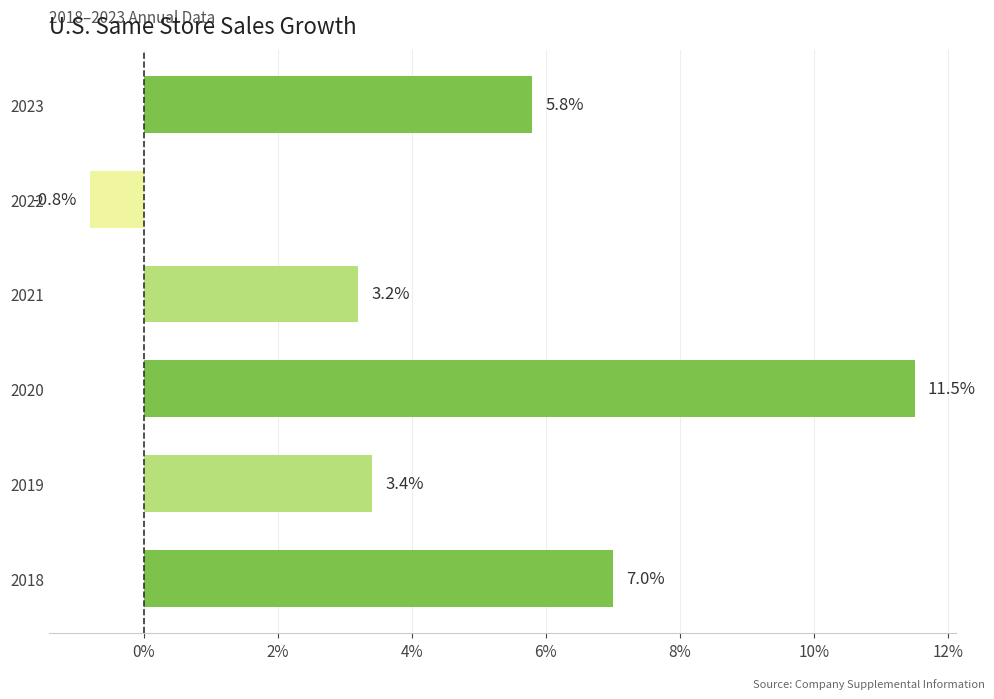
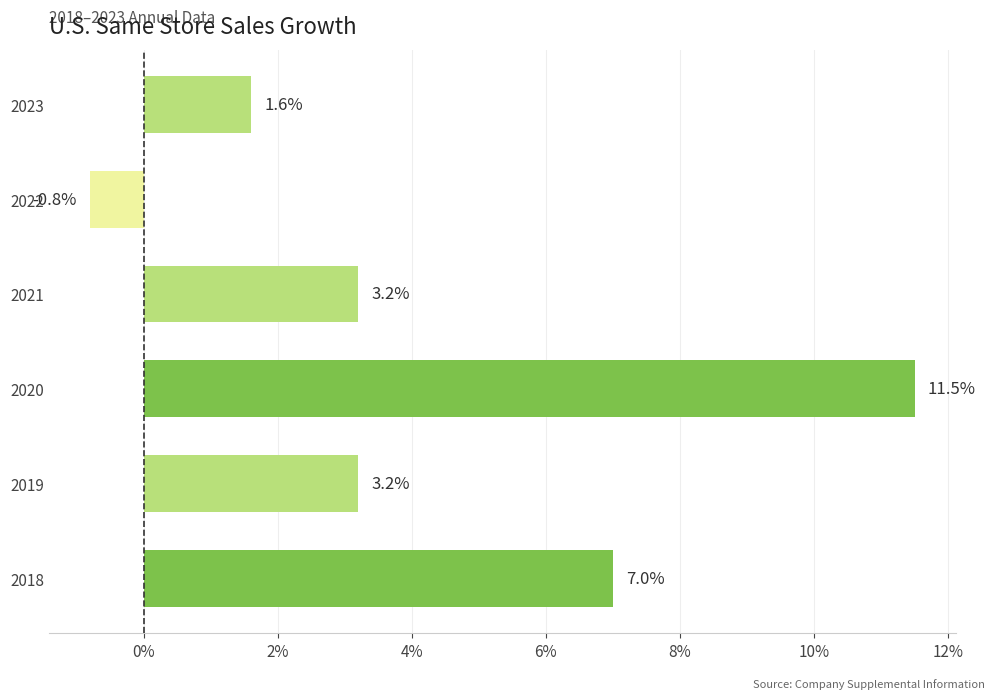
2023: 5.8% -> 1.6%
2019: 3.4% -> 3.2%
